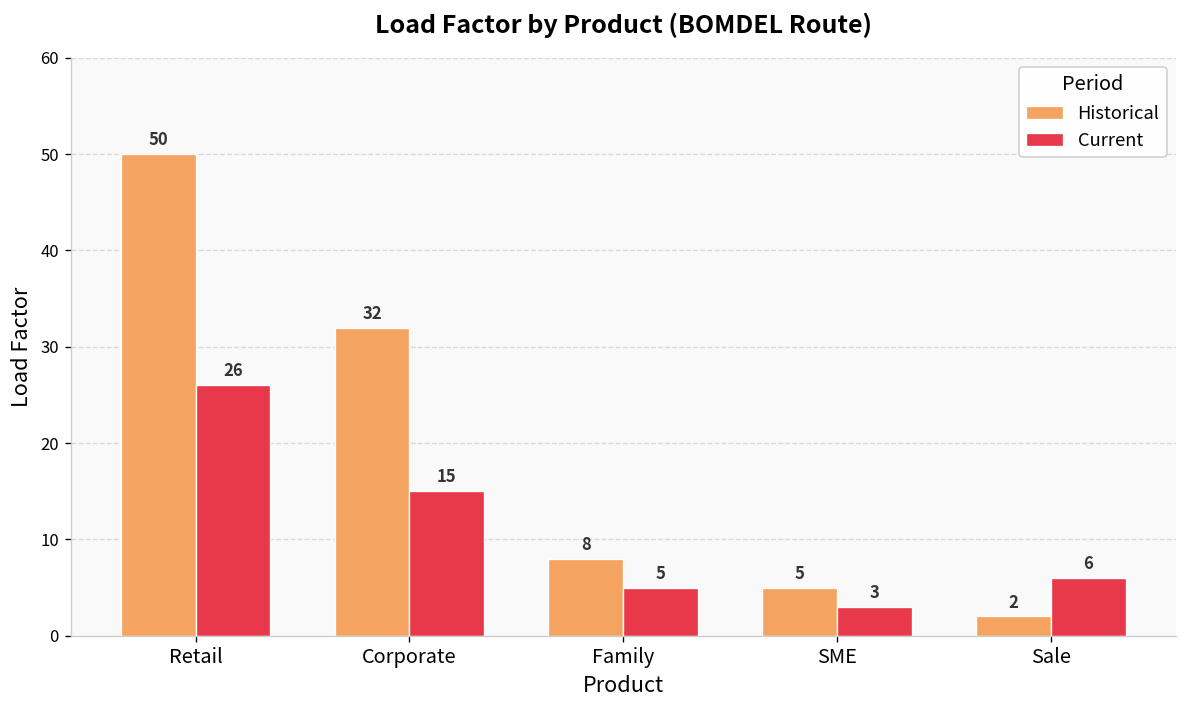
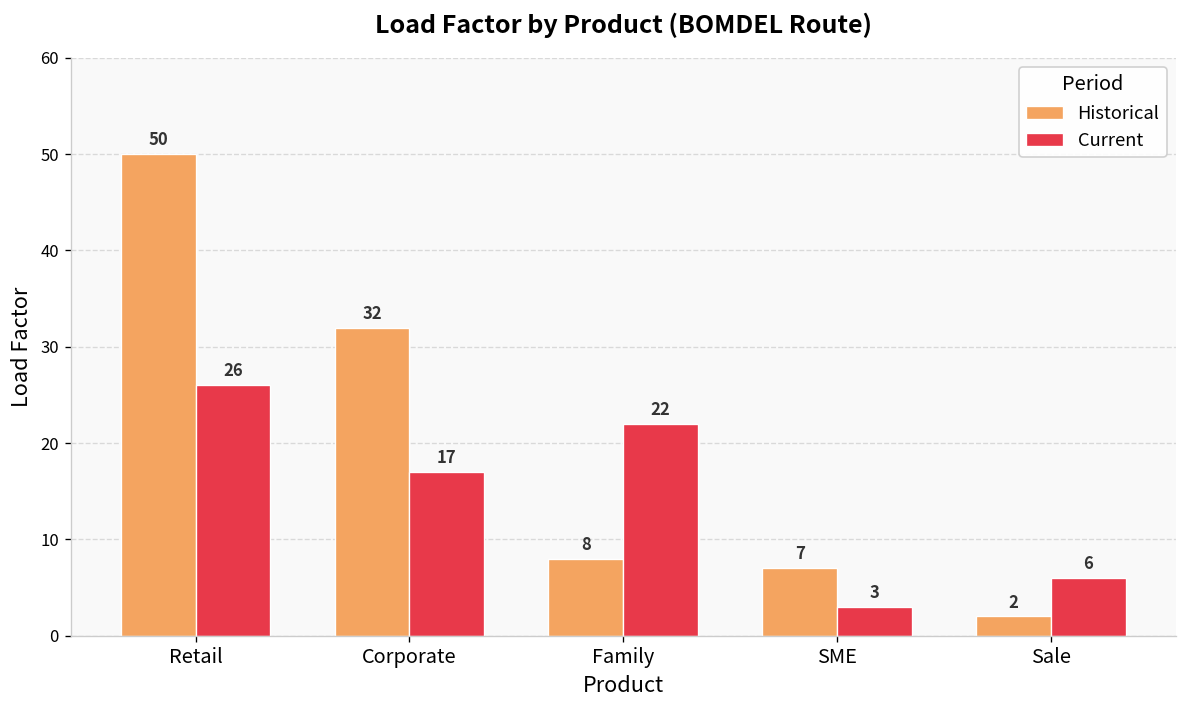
Current, Corporate: 15 -> 17
Current, Family: 5 -> 22
Historical, SME: 5 -> 7
